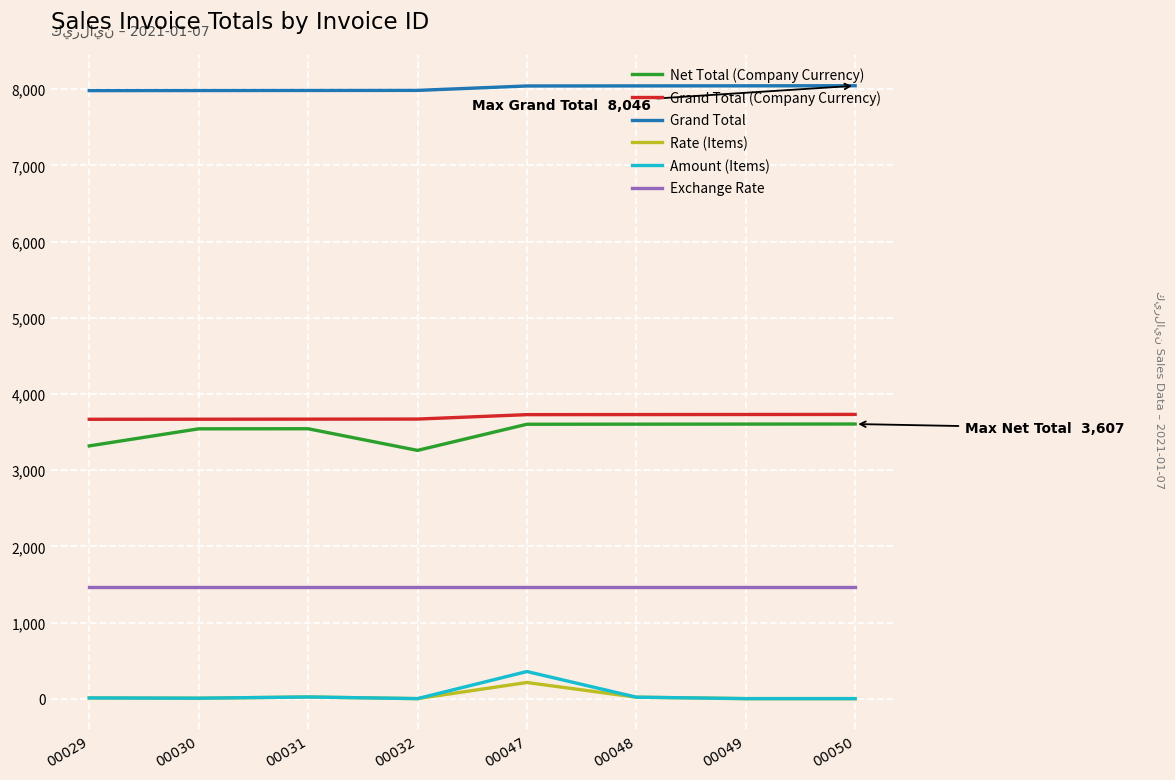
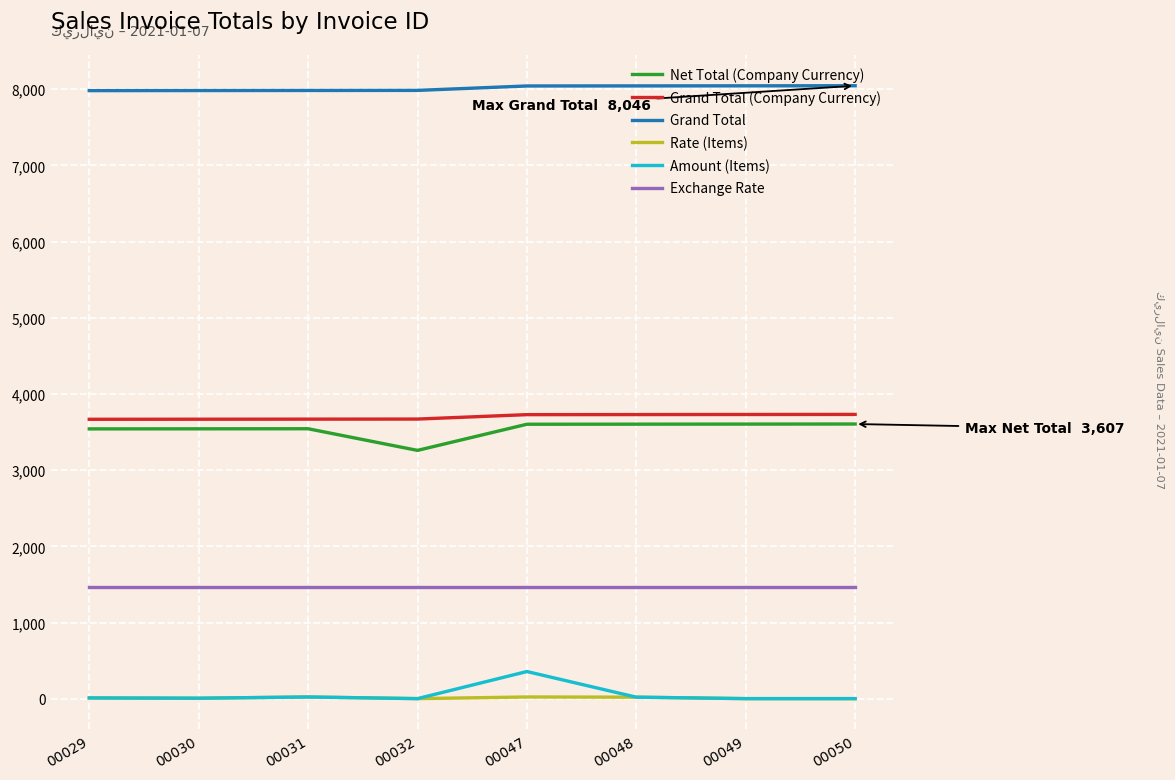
Net Total (Company Currency), 00029: 3,300 -> 3,500
Rate (Items), 00047: 200 -> 0
